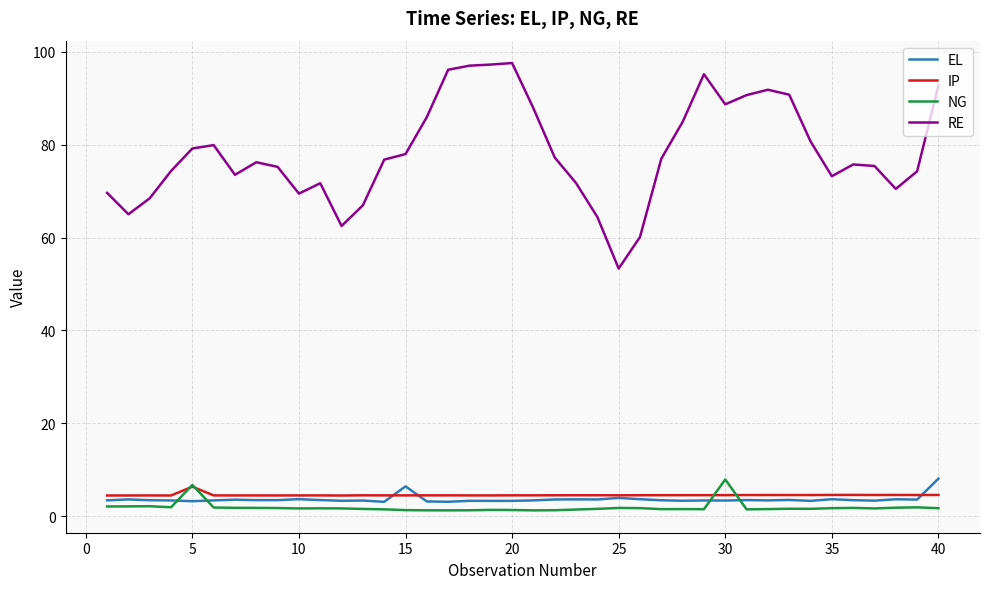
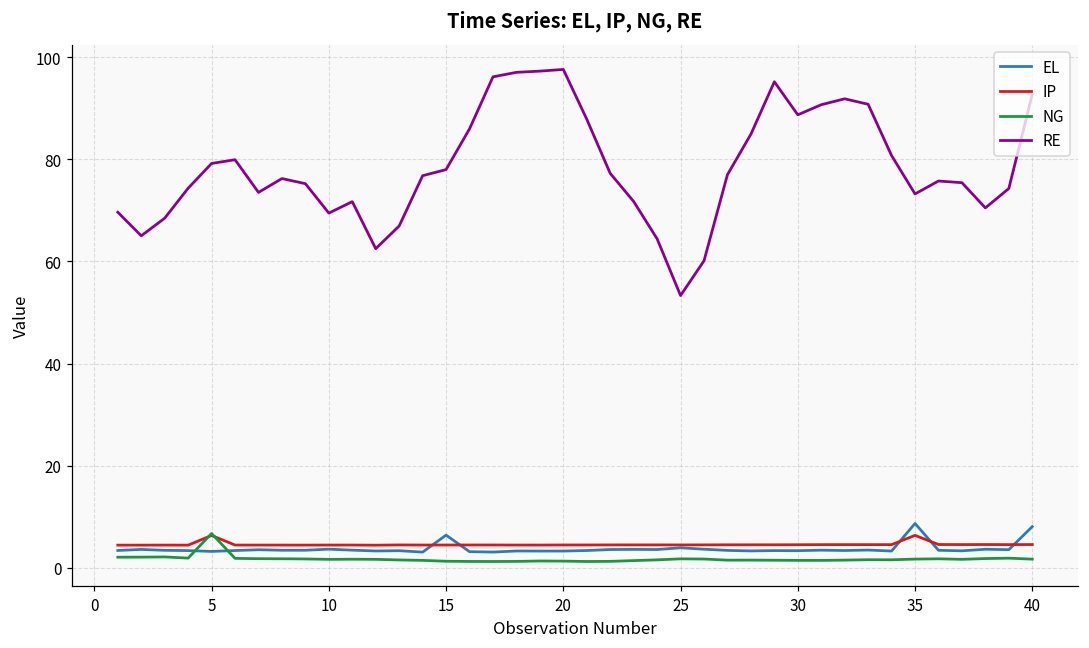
NG, 30: 8 -> 1
EL, 35: 4 -> 9
IP, 35: 5 -> 6
